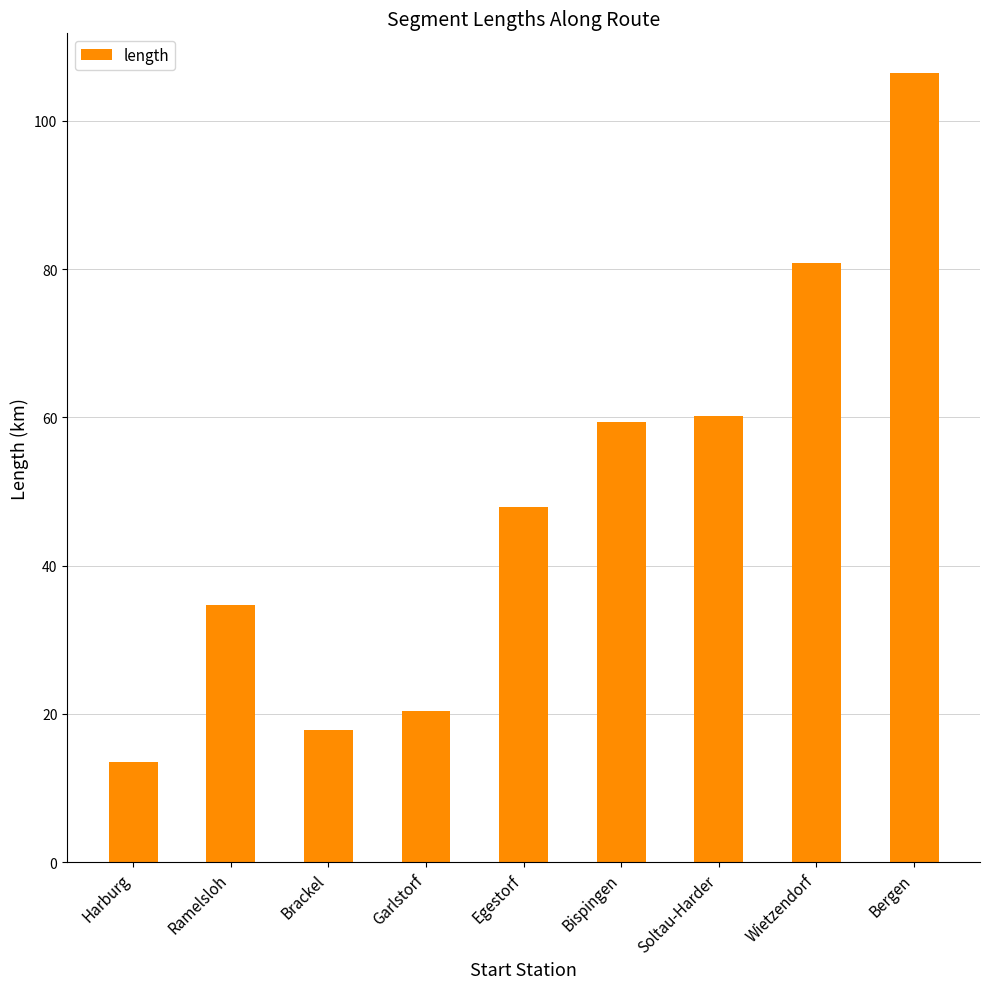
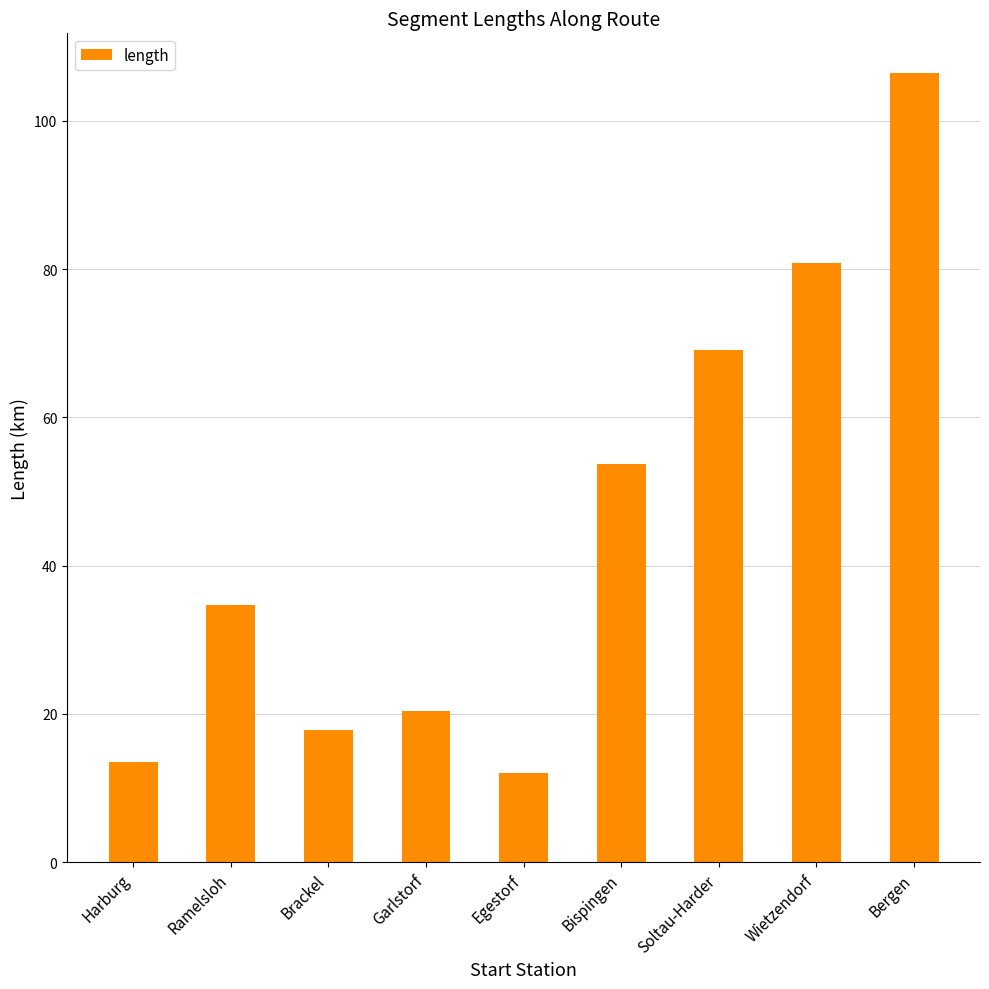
Egestorf: 48 -> 12
Bispingen: 59 -> 54
Soltau-Harder: 60 -> 69
